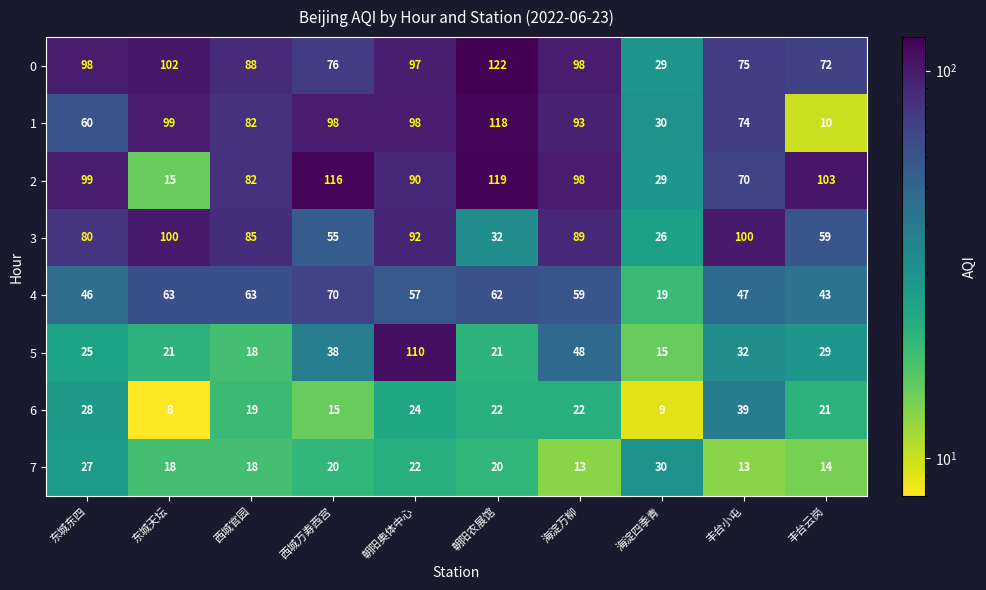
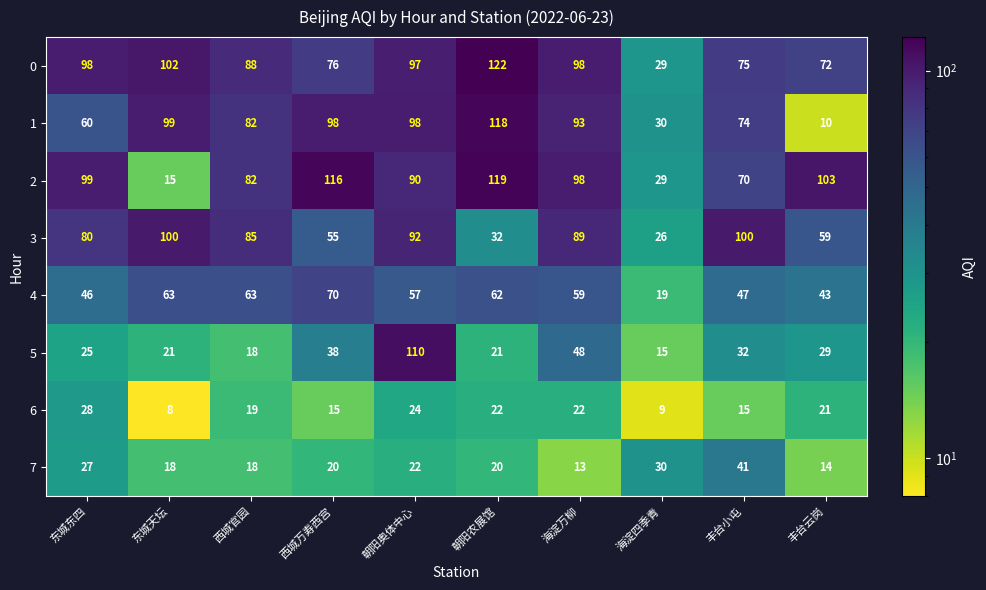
6, 丰台小屯: 39 -> 15
7, 丰台小屯: 13 -> 41
